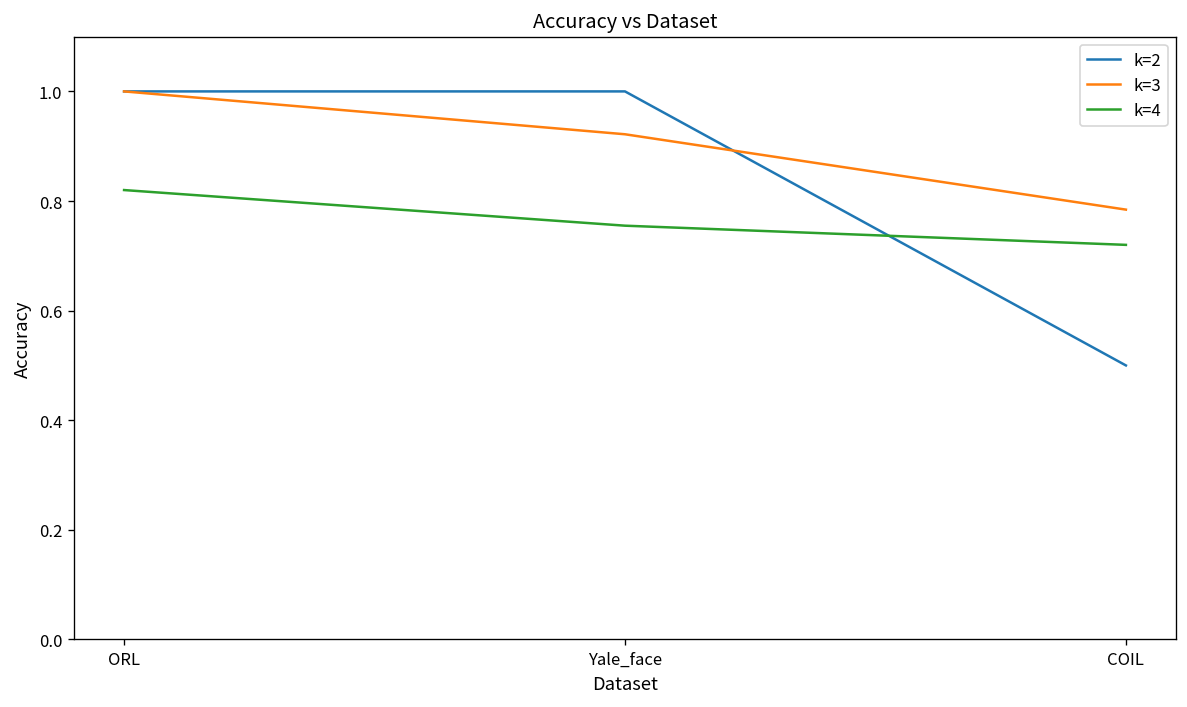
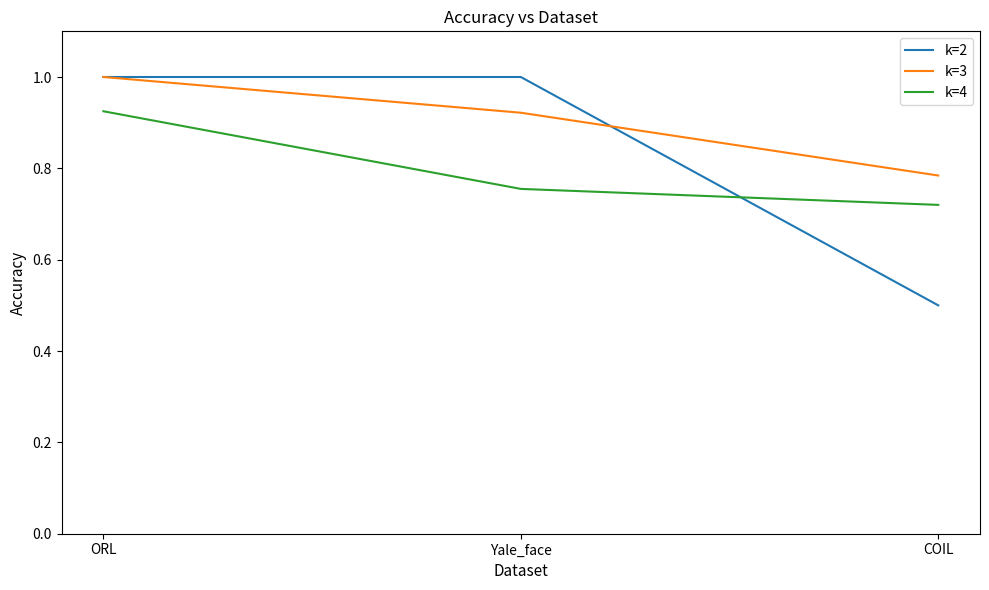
k=4, ORL: 0.82 -> 0.93
